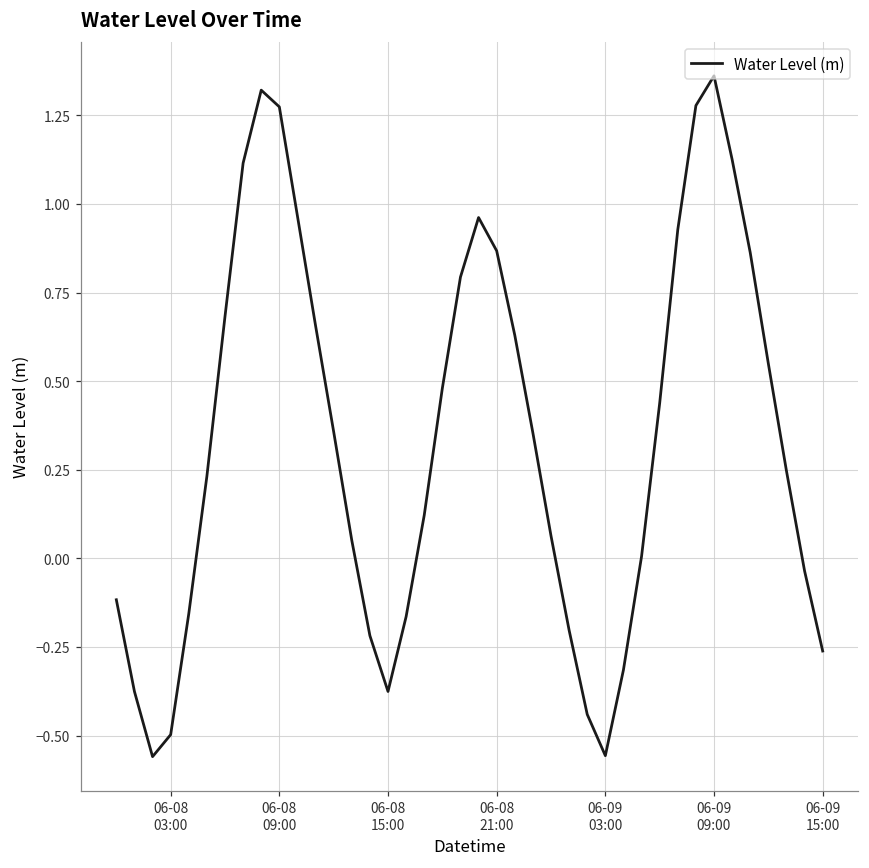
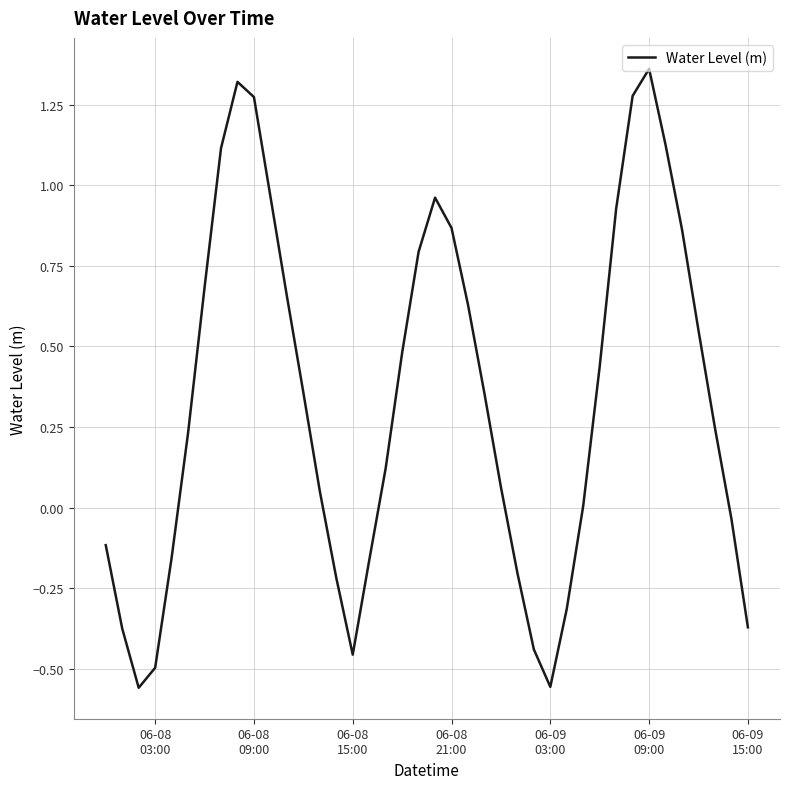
06-08 15:00: -0.38 -> -0.46
06-09 15:00: -0.26 -> -0.37
